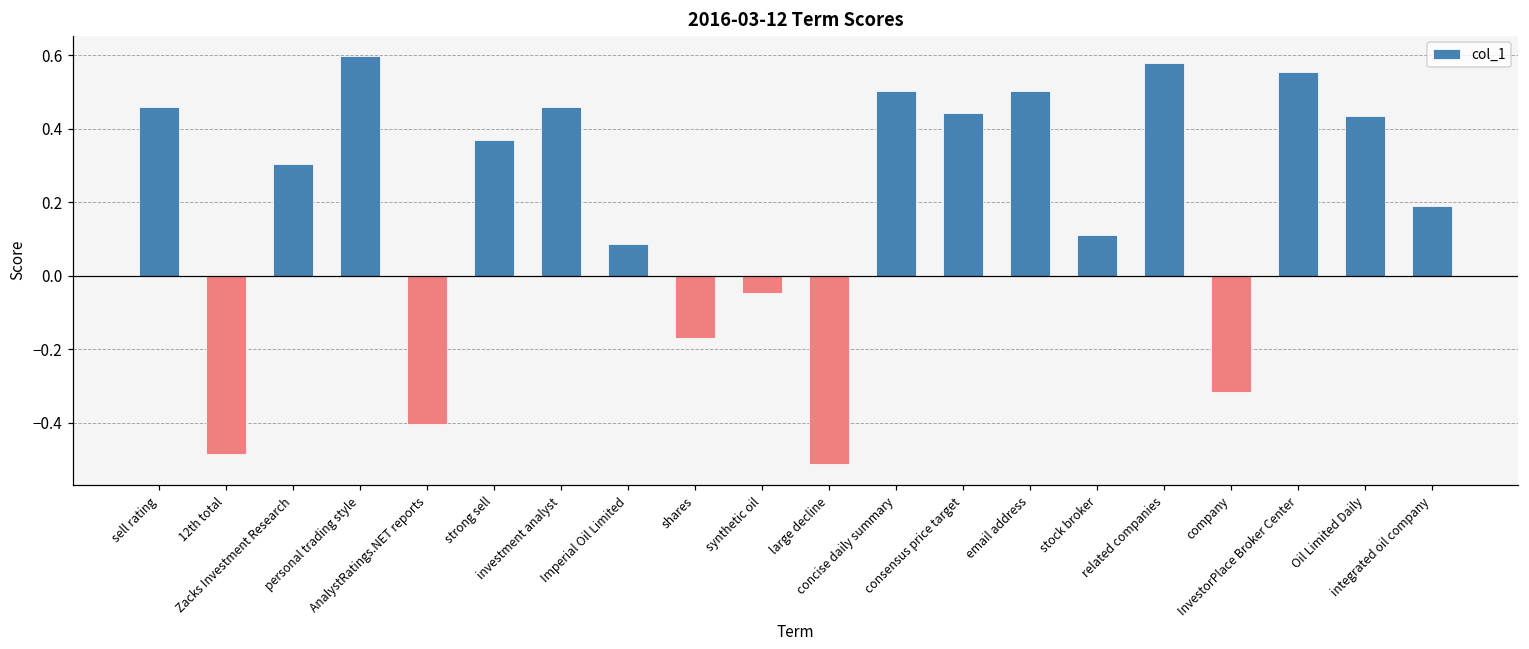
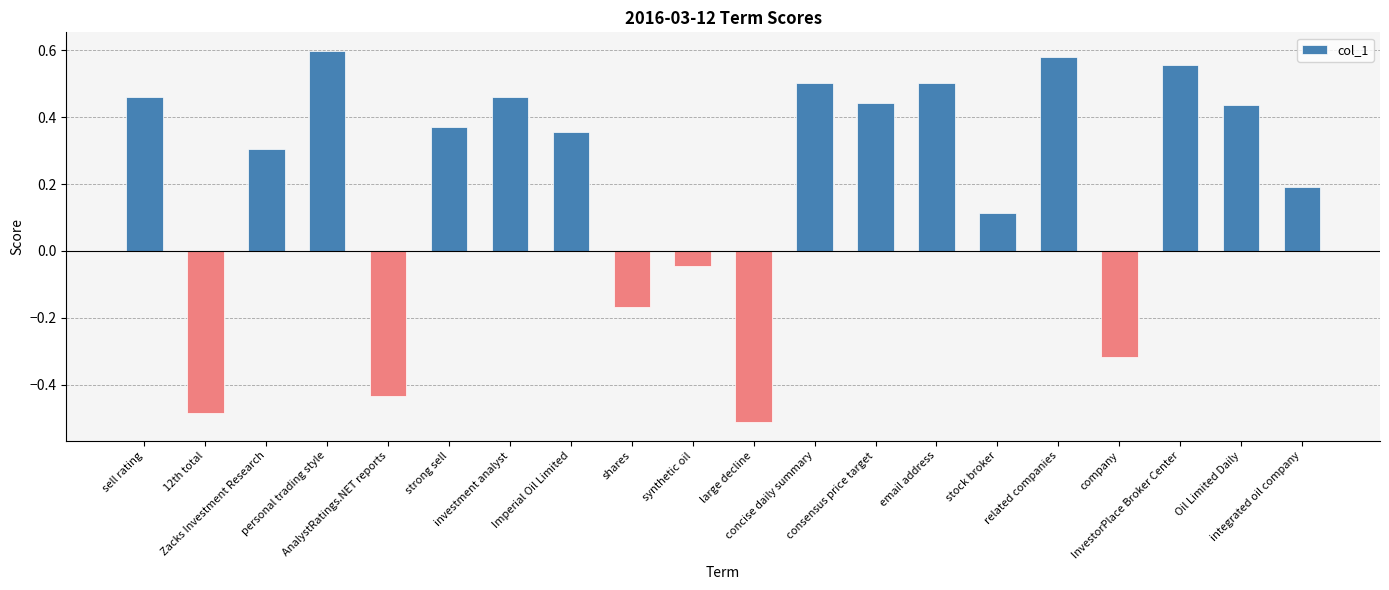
AnalystRatings.NET reports: -0.40 -> -0.44
Imperial Oil Limited: 0.09 -> 0.36
